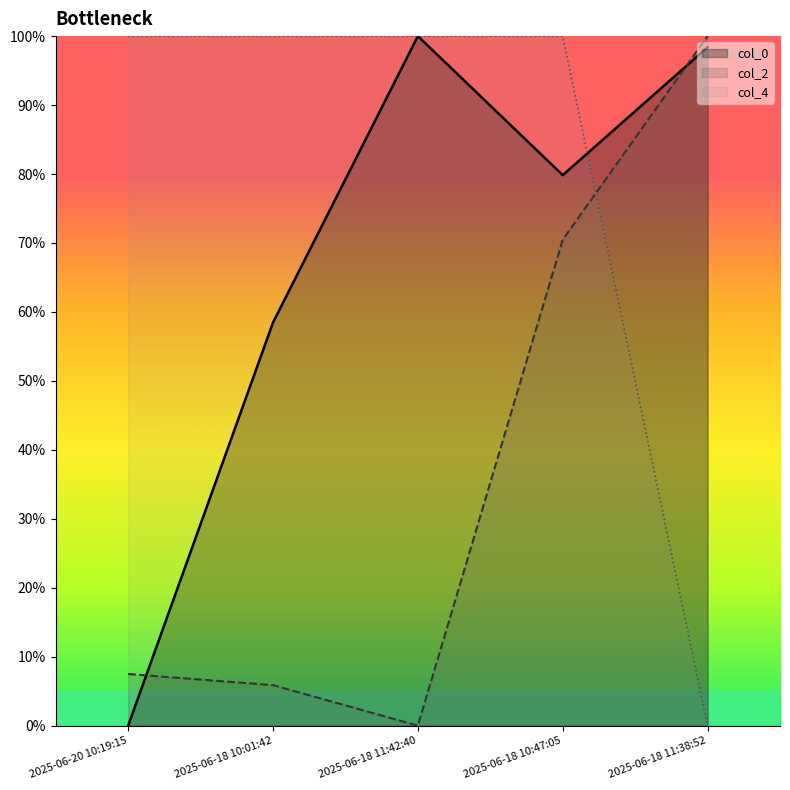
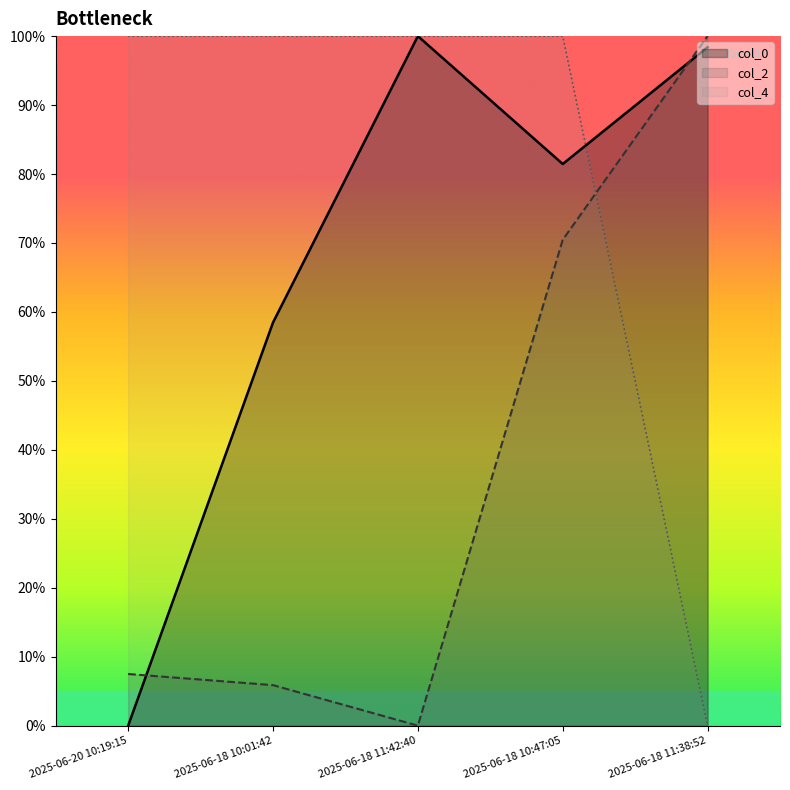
col_0, 2025-06-18 10:47:05: 80% -> 81%
